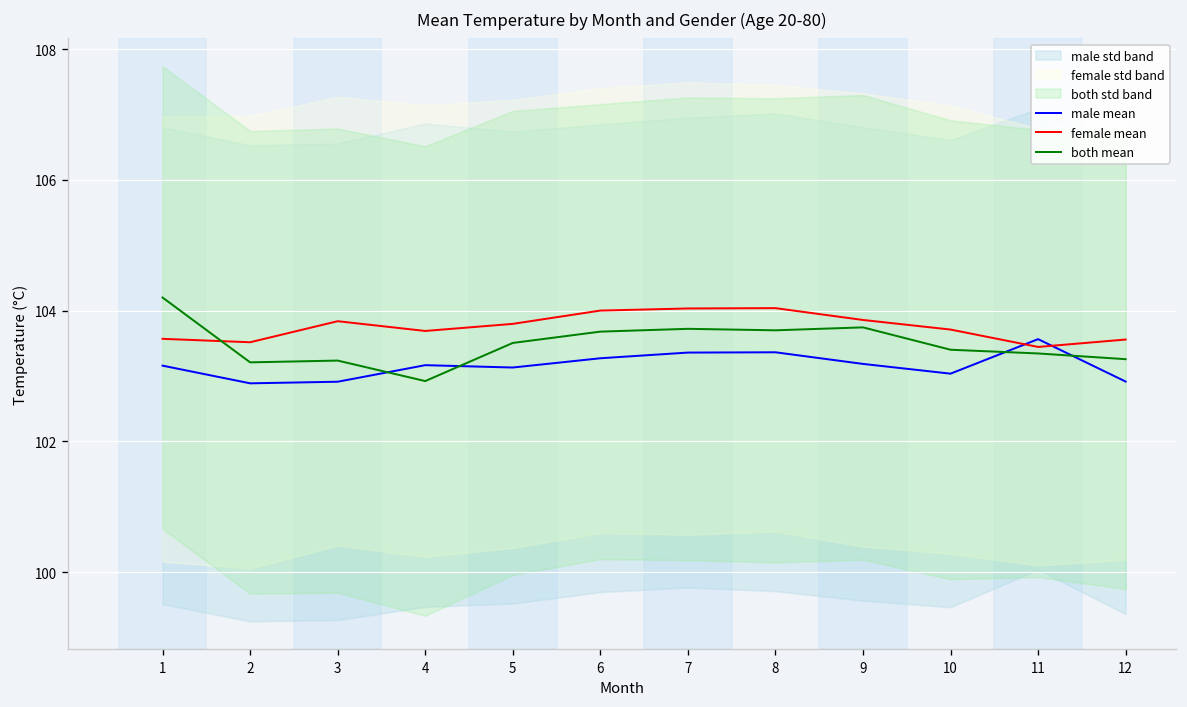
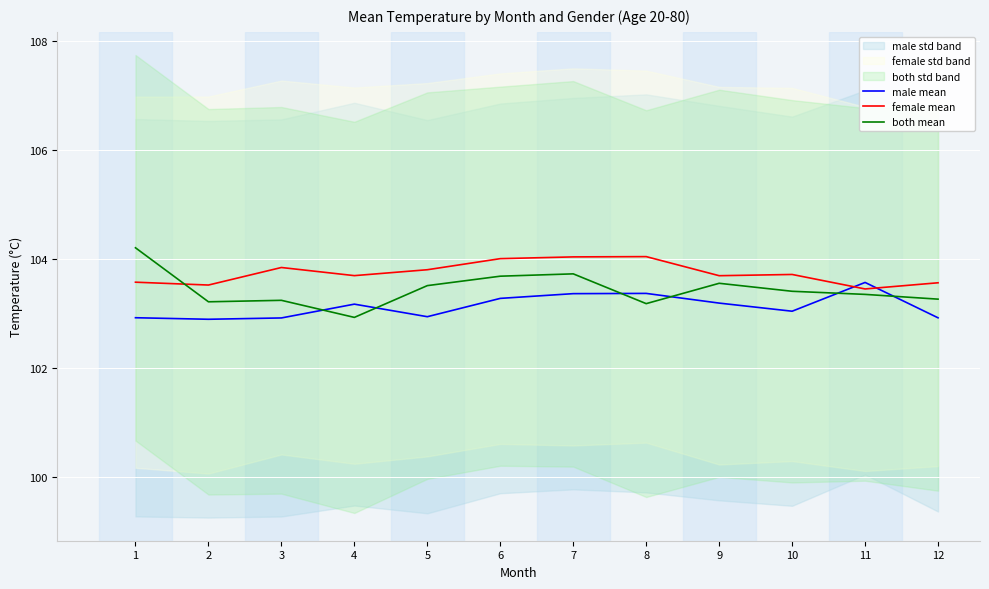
male mean, 1: 103.2 -> 102.9
male mean, 5: 103.1 -> 102.9
both mean, 8: 103.7 -> 103.2
female mean, 9: 103.9 -> 103.7
both mean, 9: 103.7 -> 103.5
